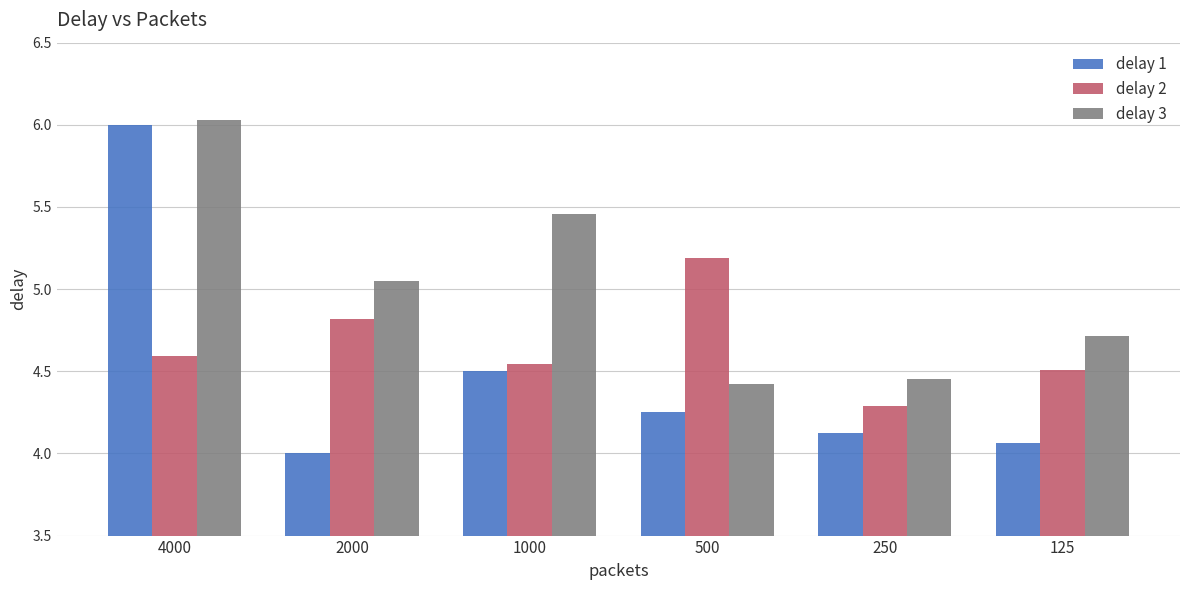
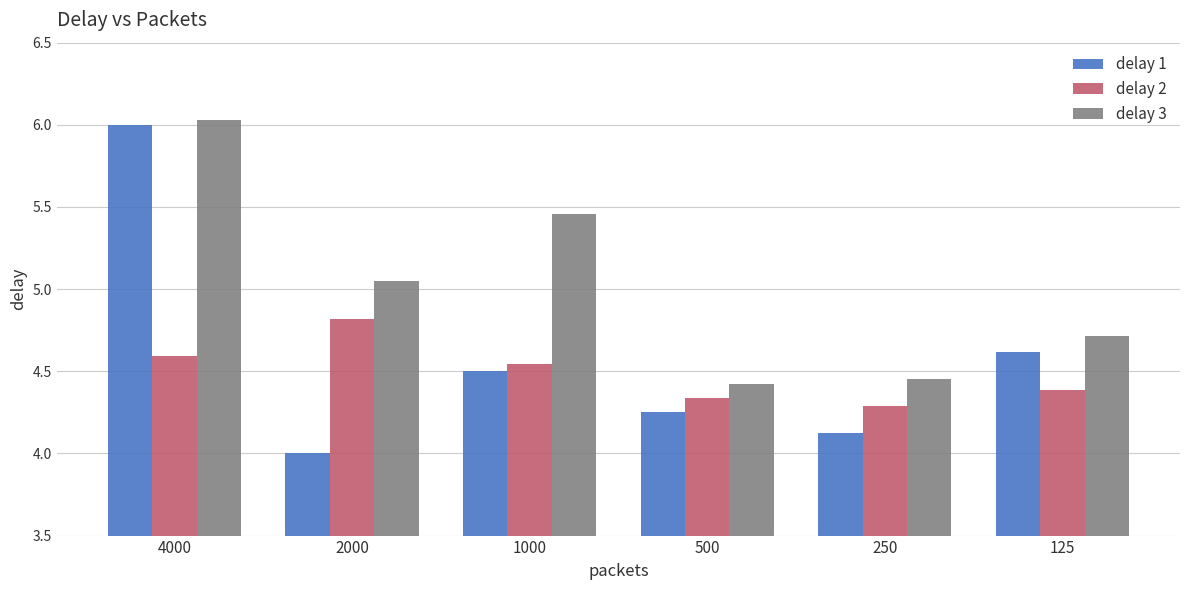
delay 2, 500: 5.19 -> 4.34
delay 1, 125: 4.06 -> 4.62
delay 2, 125: 4.51 -> 4.39
